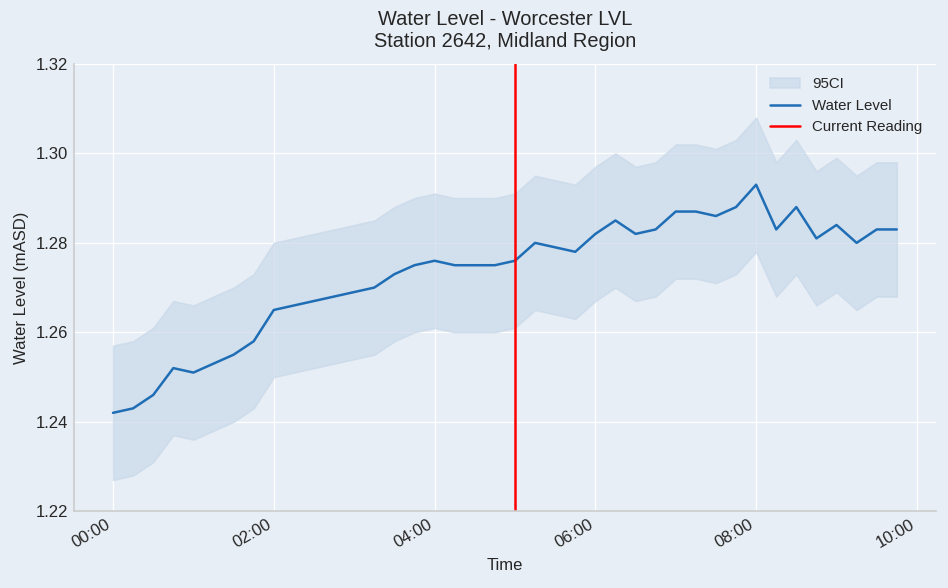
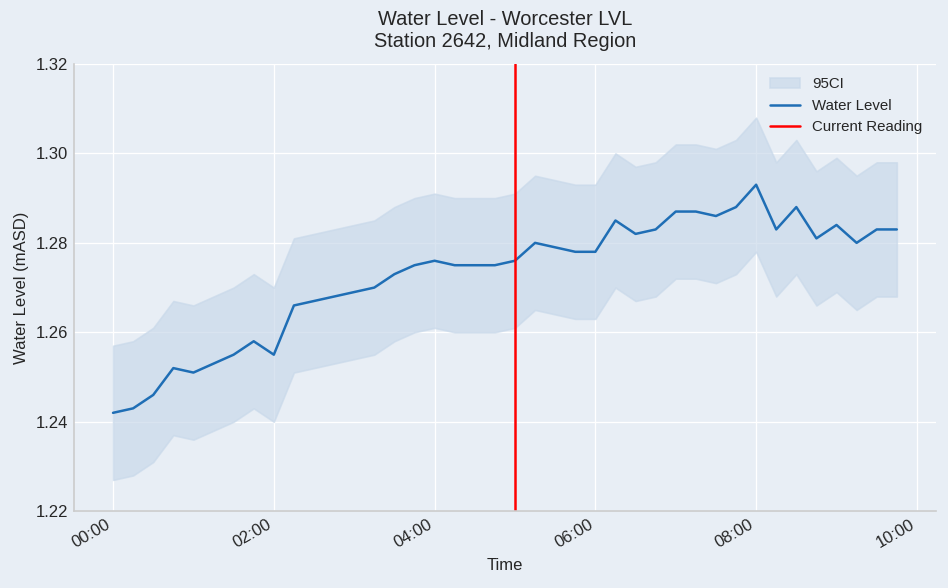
Water Level, 02:00: 1.265 -> 1.255
Water Level, 06:00: 1.282 -> 1.278
